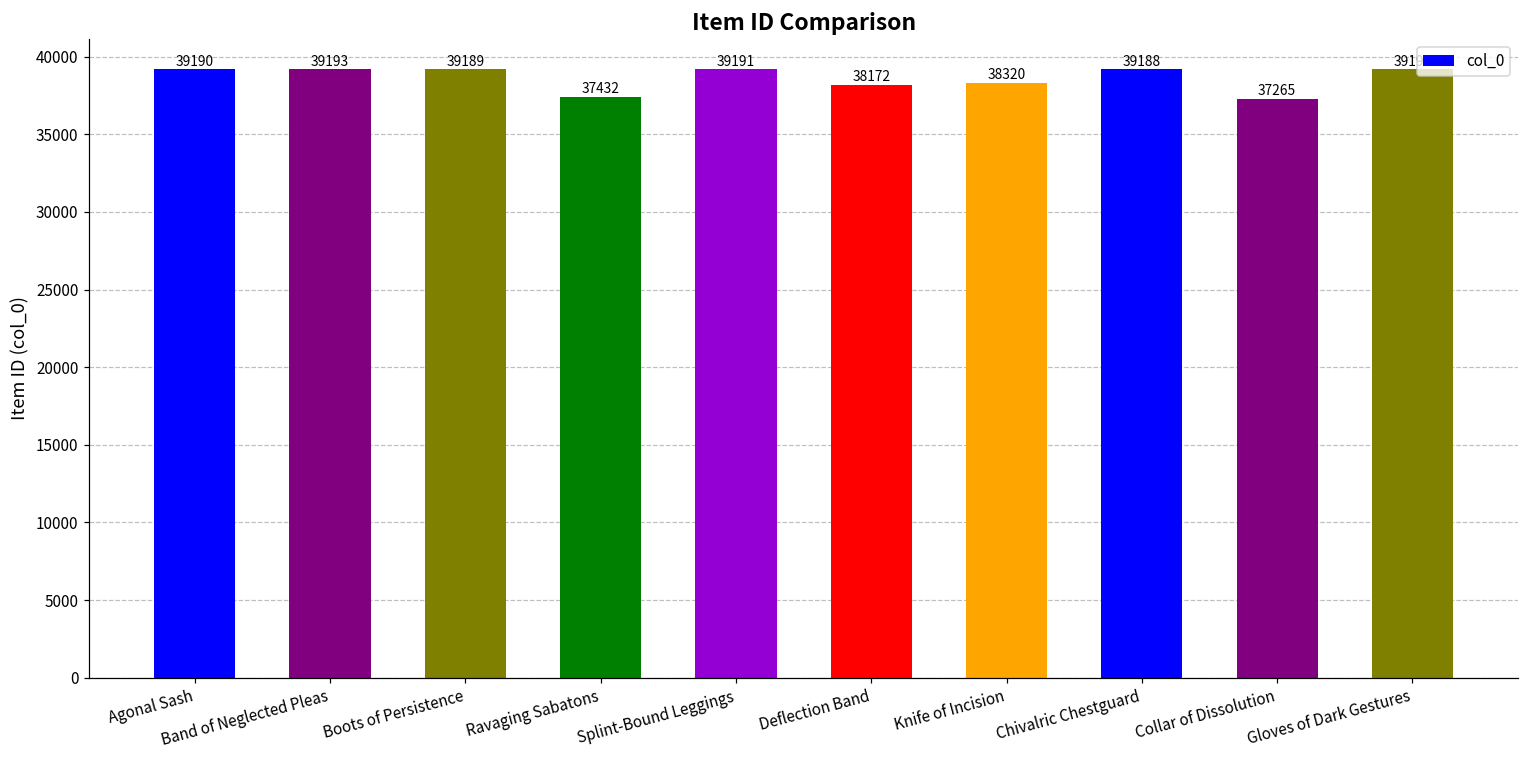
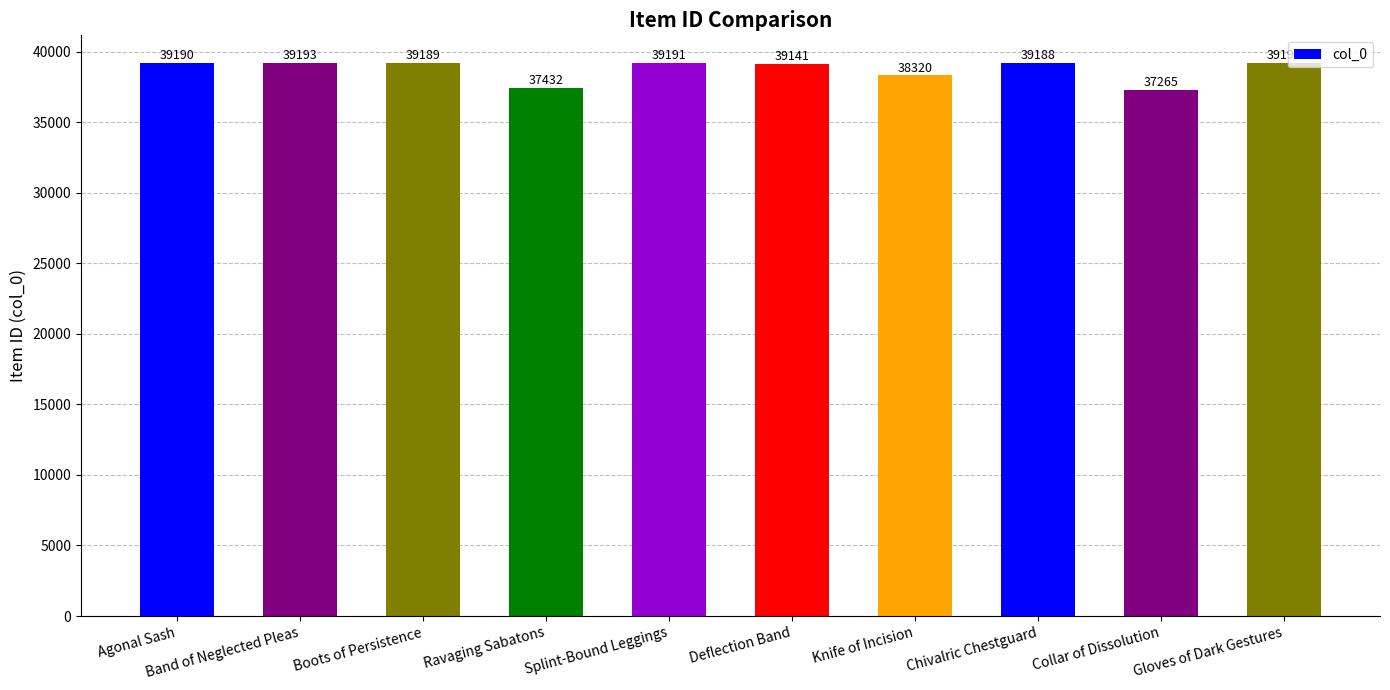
Deflection Band: 38172 -> 39141
